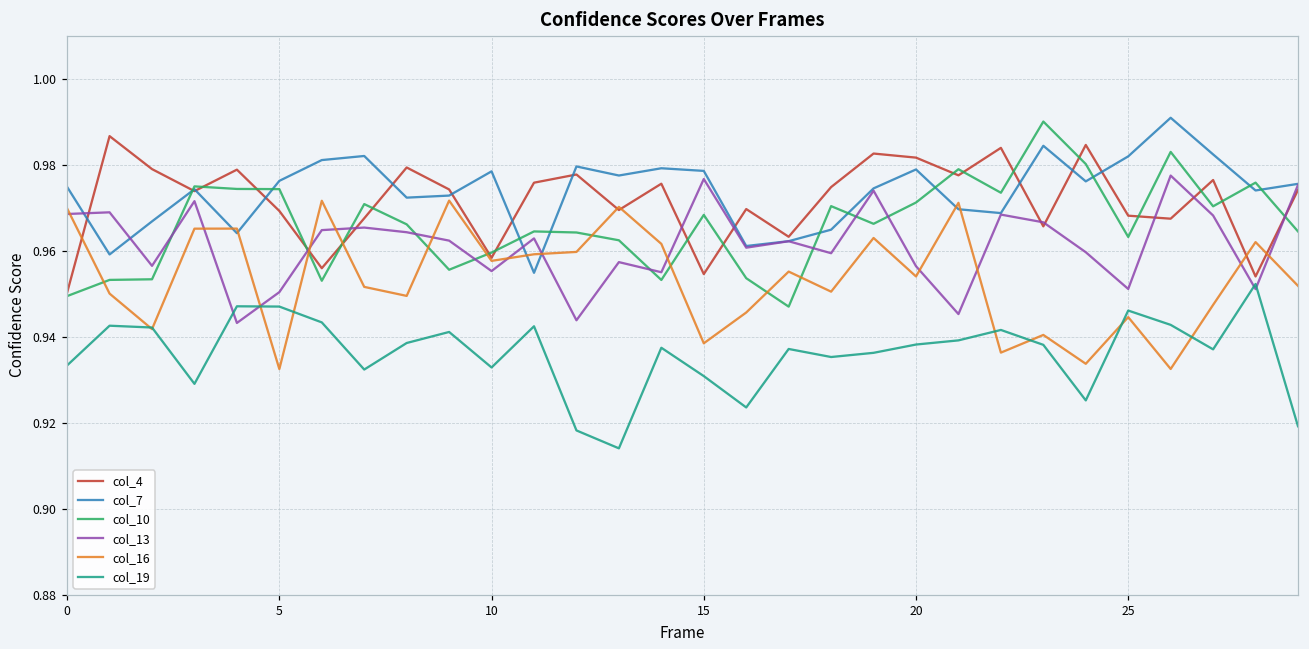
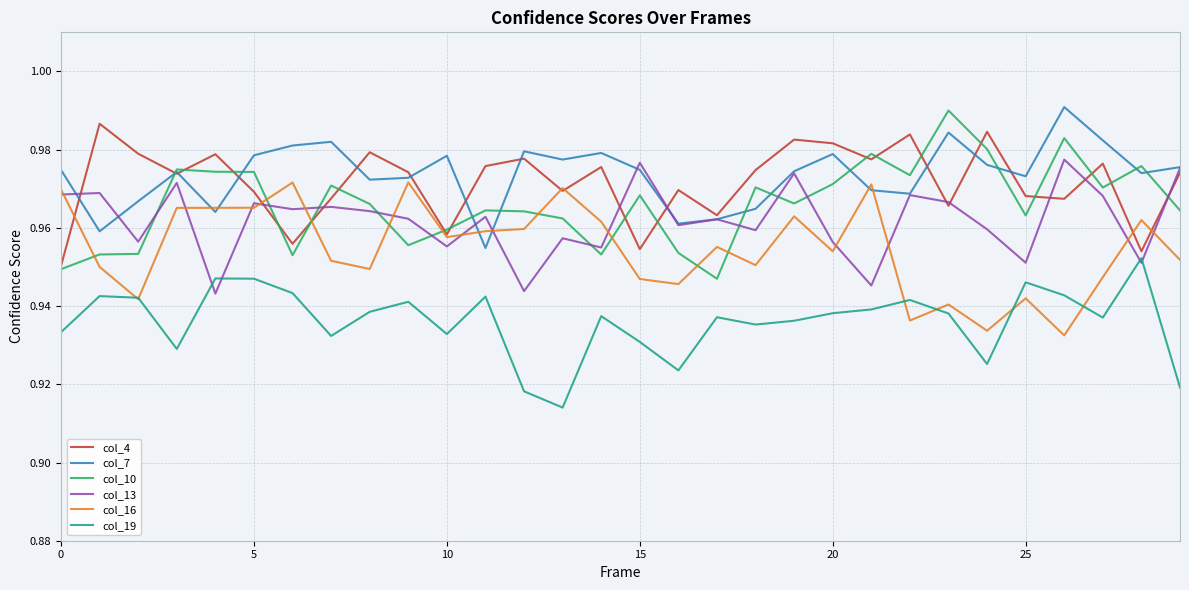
col_7, 5: 0.976 -> 0.979
col_13, 5: 0.950 -> 0.966
col_16, 5: 0.932 -> 0.965
col_7, 15: 0.979 -> 0.975
col_16, 15: 0.938 -> 0.947
col_7, 25: 0.982 -> 0.973
col_16, 25: 0.945 -> 0.942
